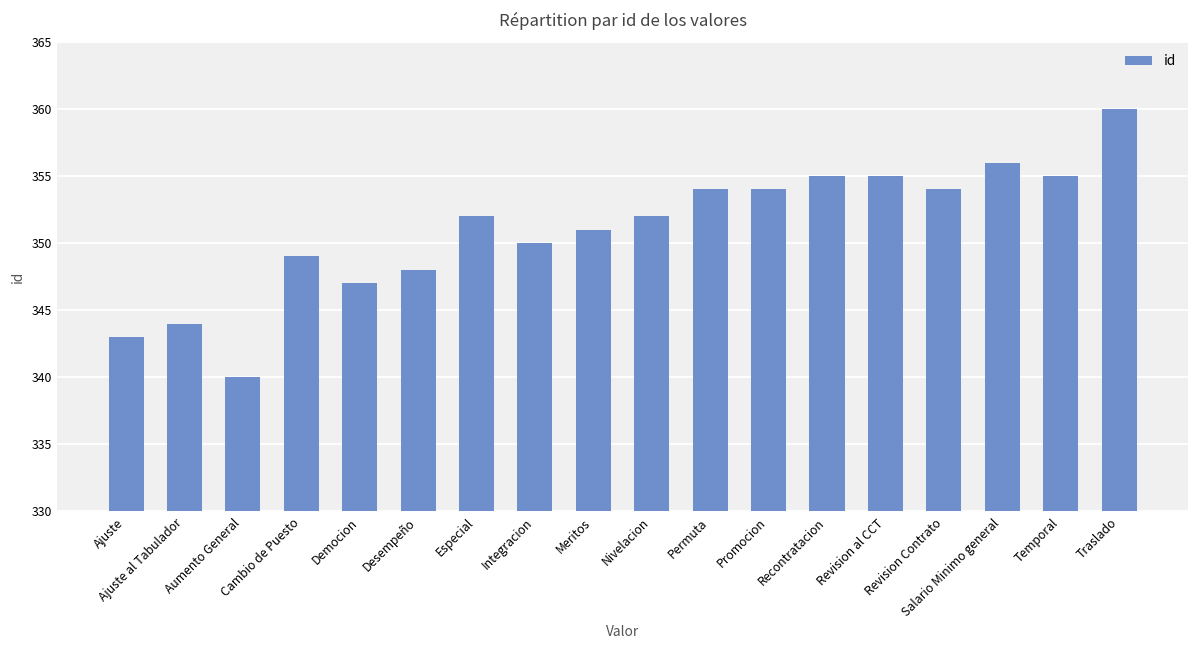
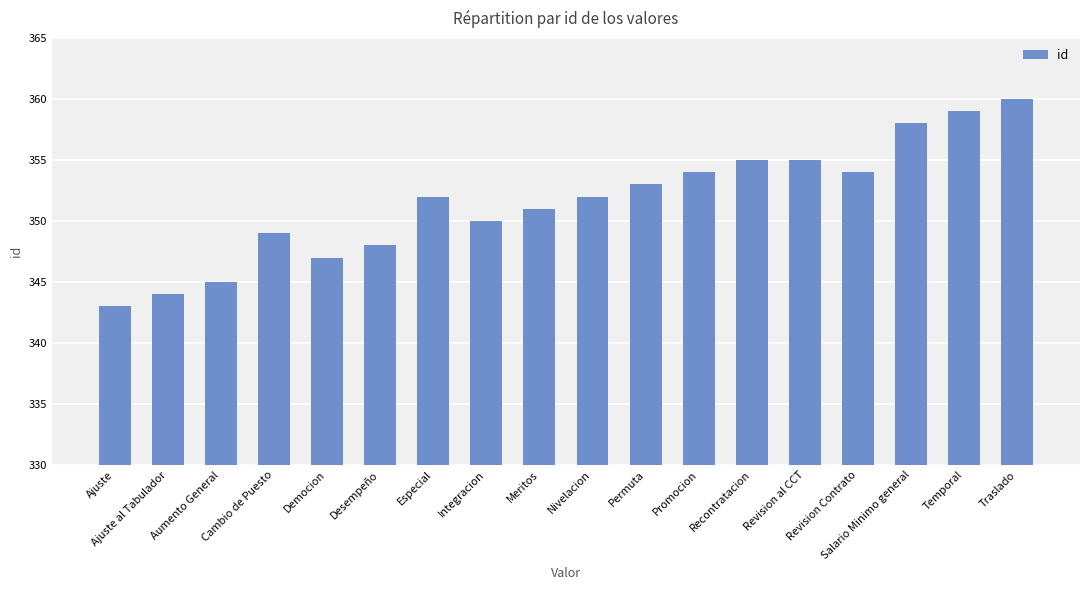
Aumento General: 340 -> 345
Permuta: 354 -> 353
Salario Minimo general: 356 -> 358
Temporal: 355 -> 359
